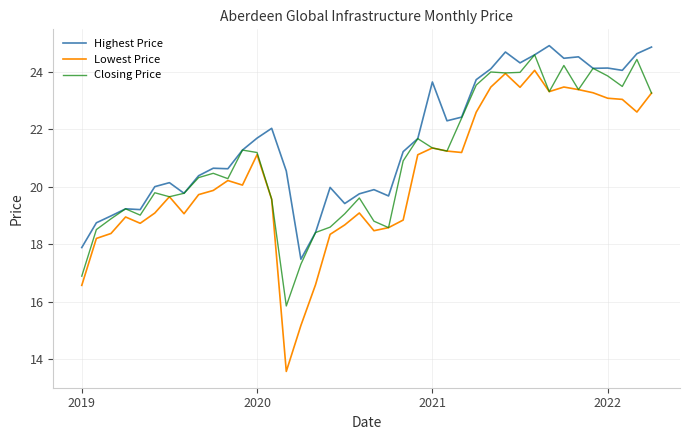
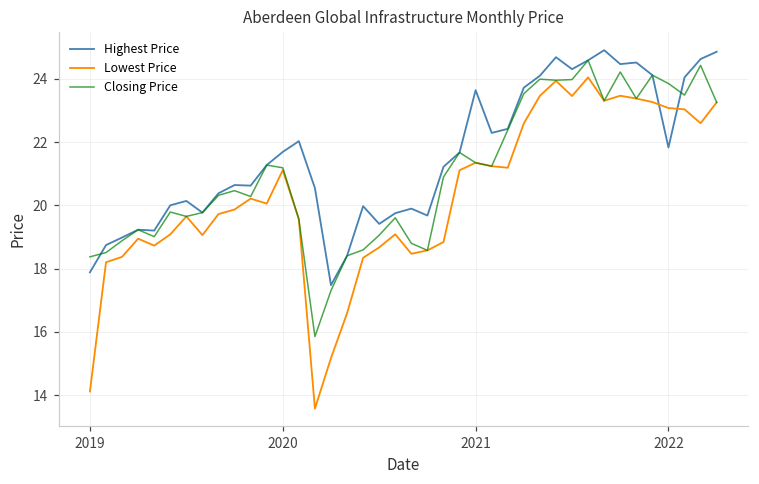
Lowest Price, 2019: 16.6 -> 14.1
Closing Price, 2019: 16.9 -> 18.4
Highest Price, 2022: 24.1 -> 21.8
